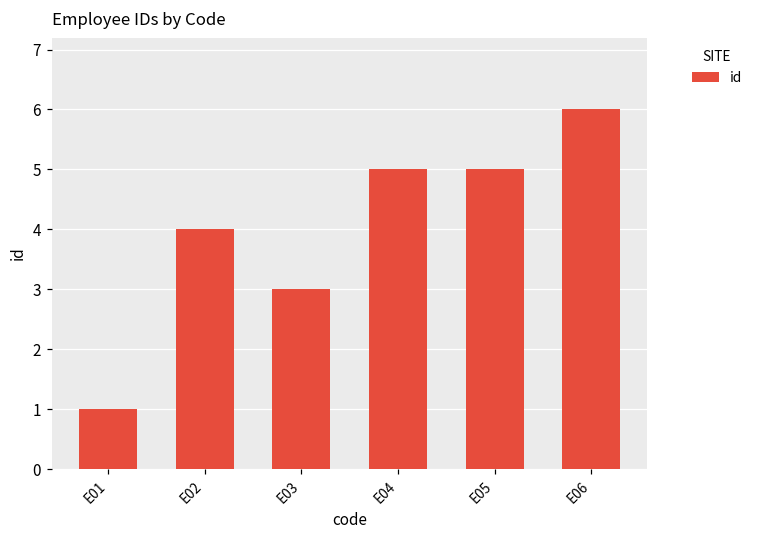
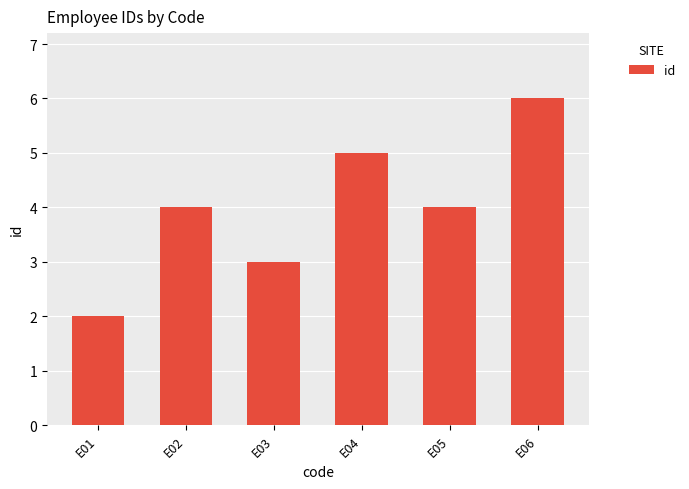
E01: 1 -> 2
E05: 5 -> 4
